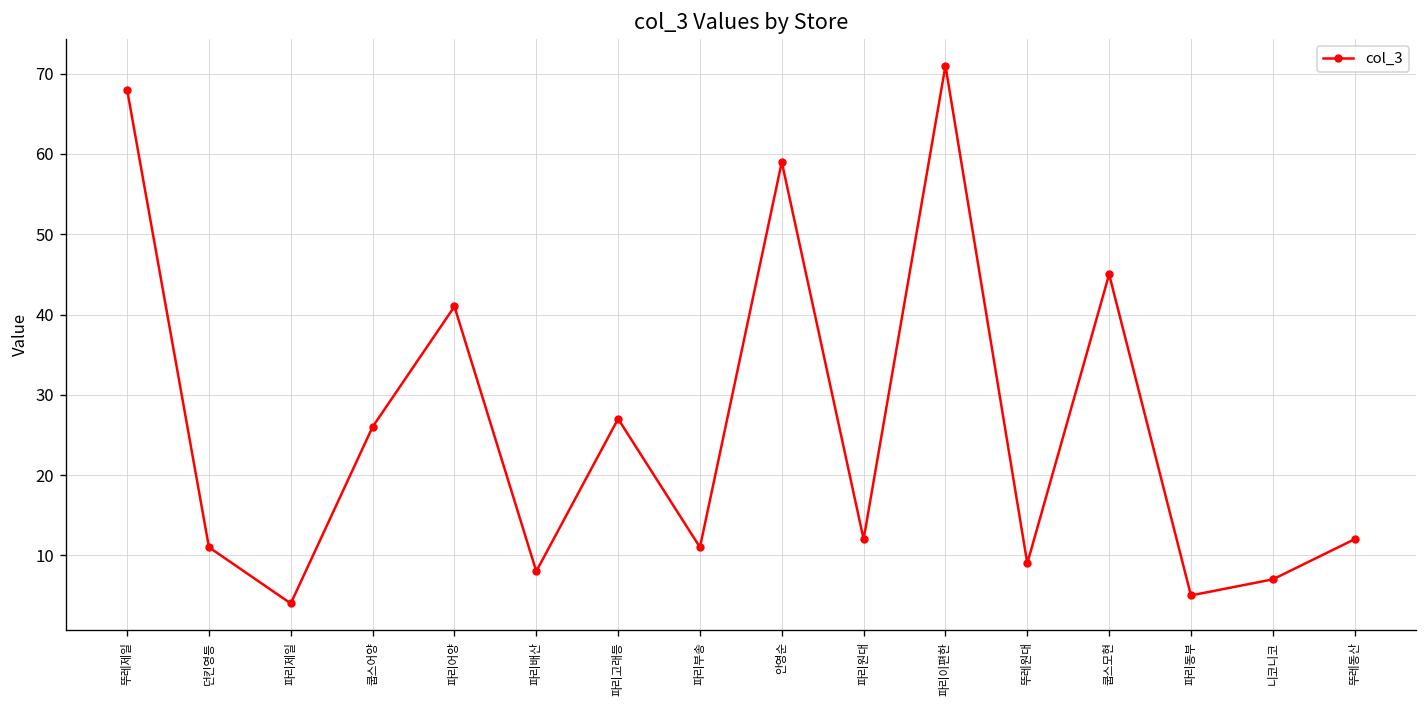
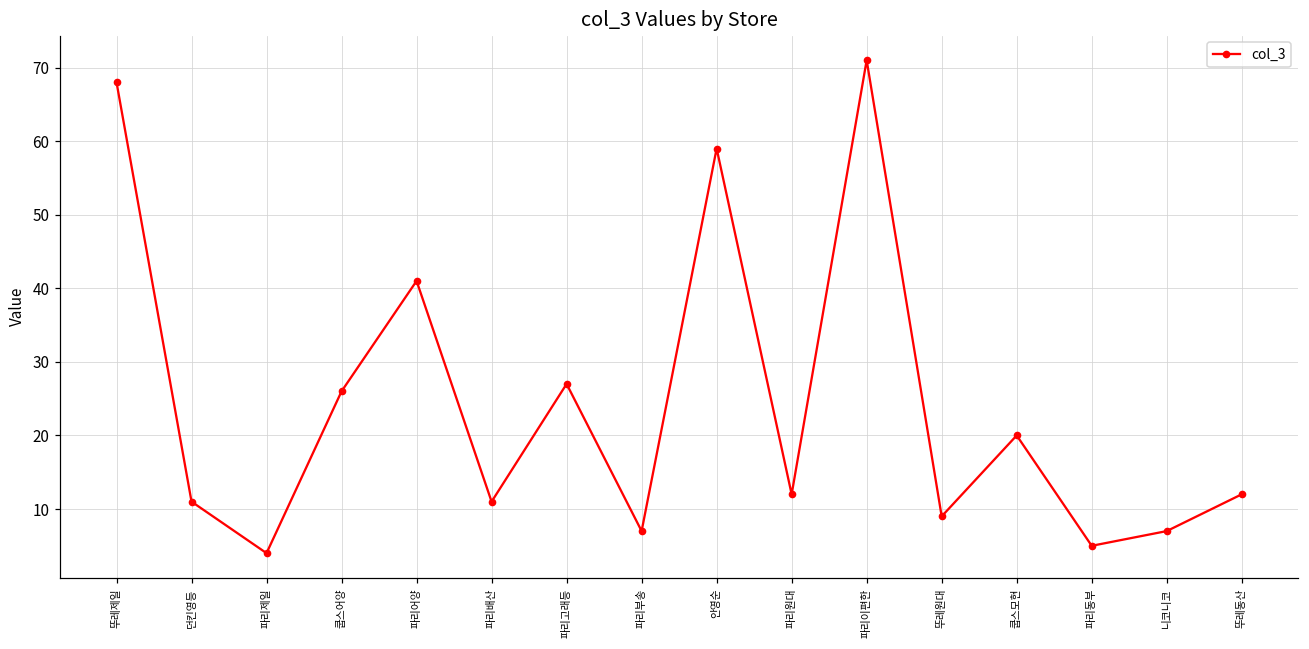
파리배산: 8 -> 11
파리부송: 11 -> 7
쿱스모현: 45 -> 20
